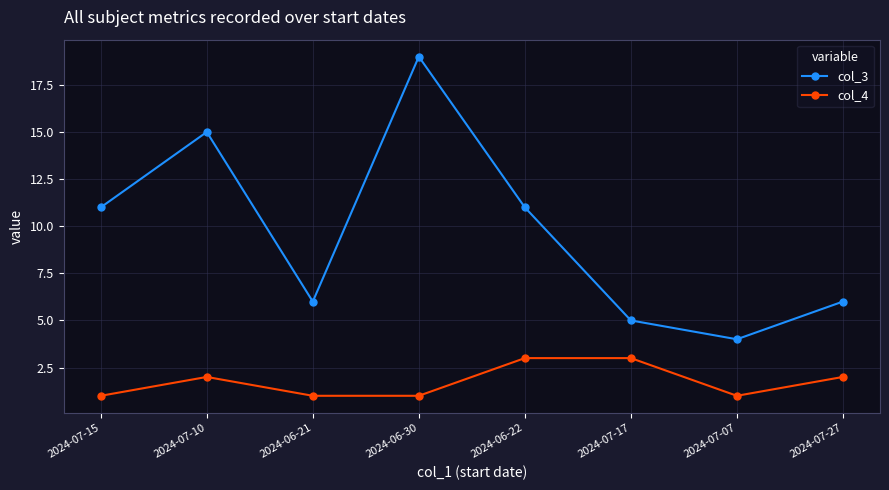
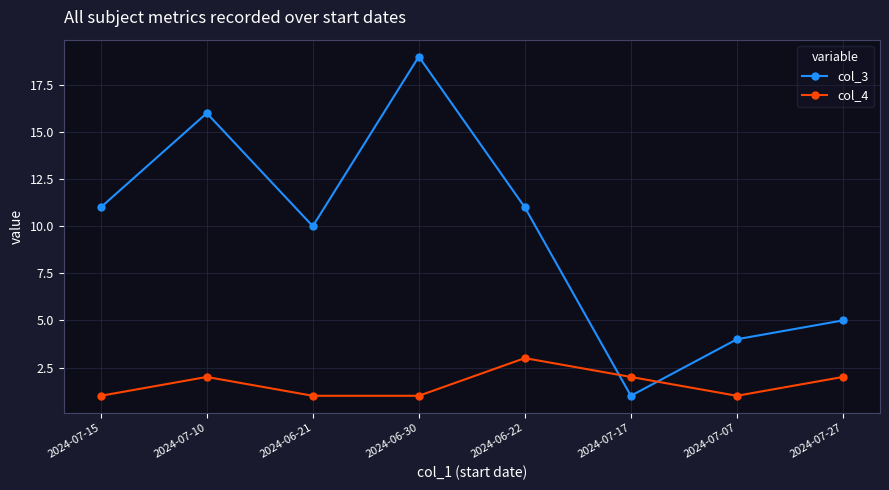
col_3, 2024-07-10: 15 -> 16
col_3, 2024-06-21: 6 -> 10
col_3, 2024-07-17: 5 -> 1
col_4, 2024-07-17: 3 -> 2
col_3, 2024-07-27: 6 -> 5
